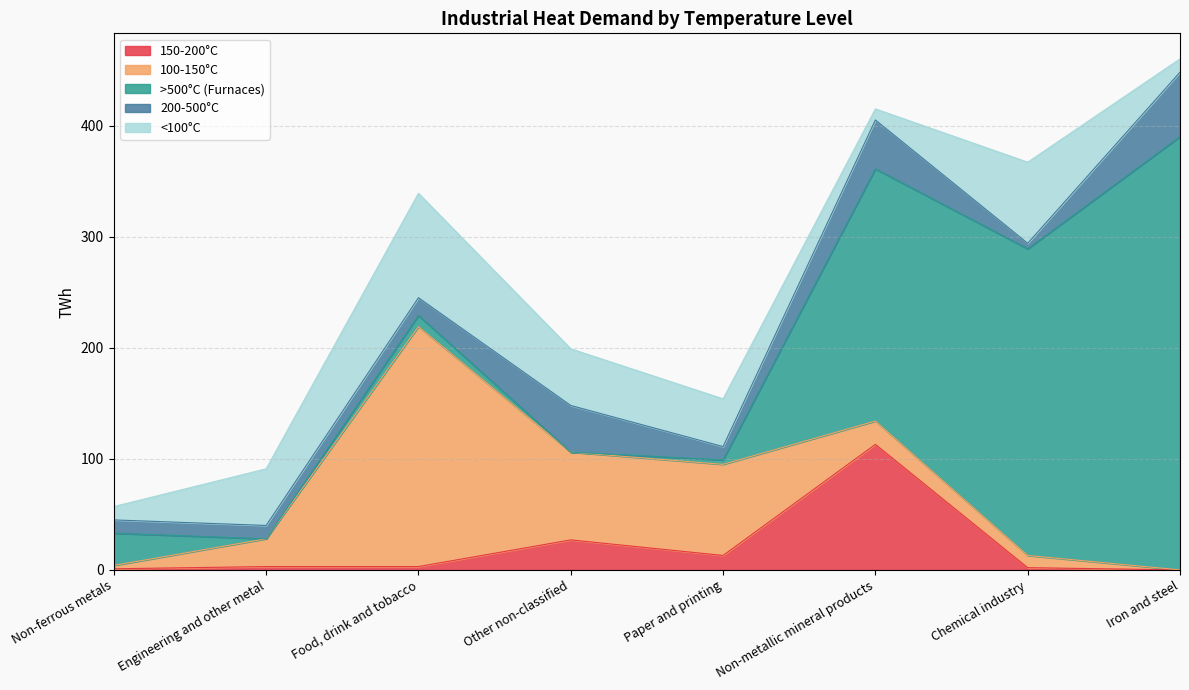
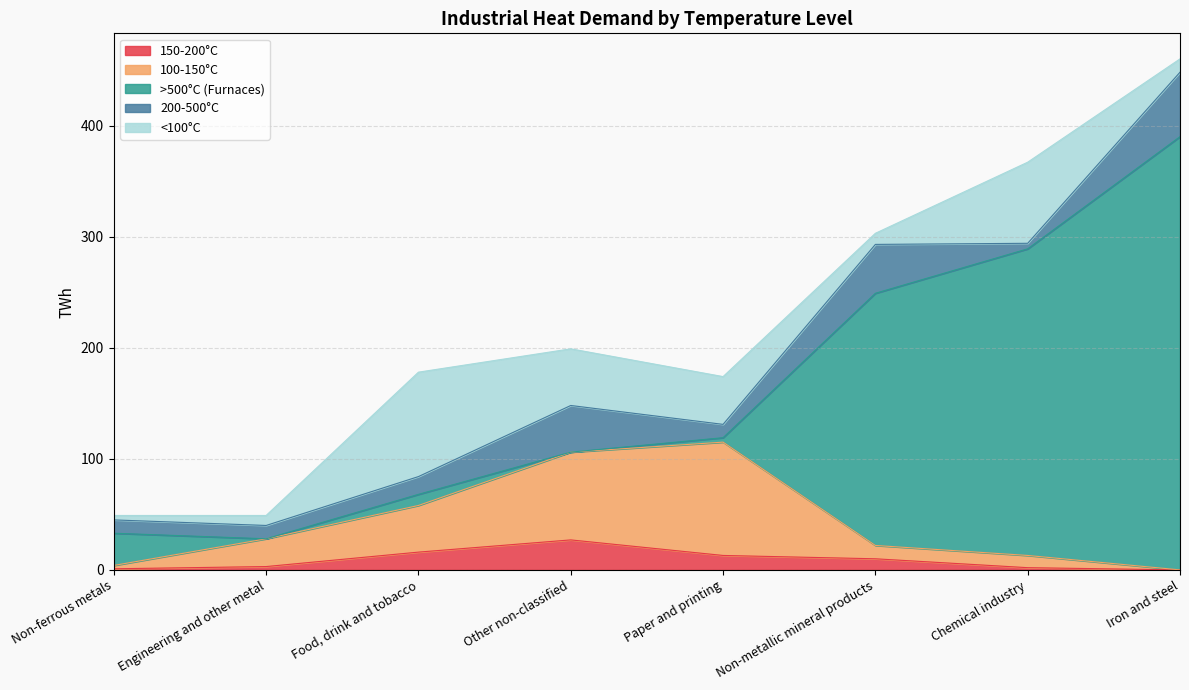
<100°C, Non-ferrous metals: 12 -> 4
<100°C, Engineering and other metal: 51 -> 9
150-200°C, Food, drink and tobacco: 3 -> 16
100-150°C, Food, drink and tobacco: 216 -> 42
100-150°C, Paper and printing: 82 -> 102
150-200°C, Non-metallic mineral products: 113 -> 10
100-150°C, Non-metallic mineral products: 21 -> 12
